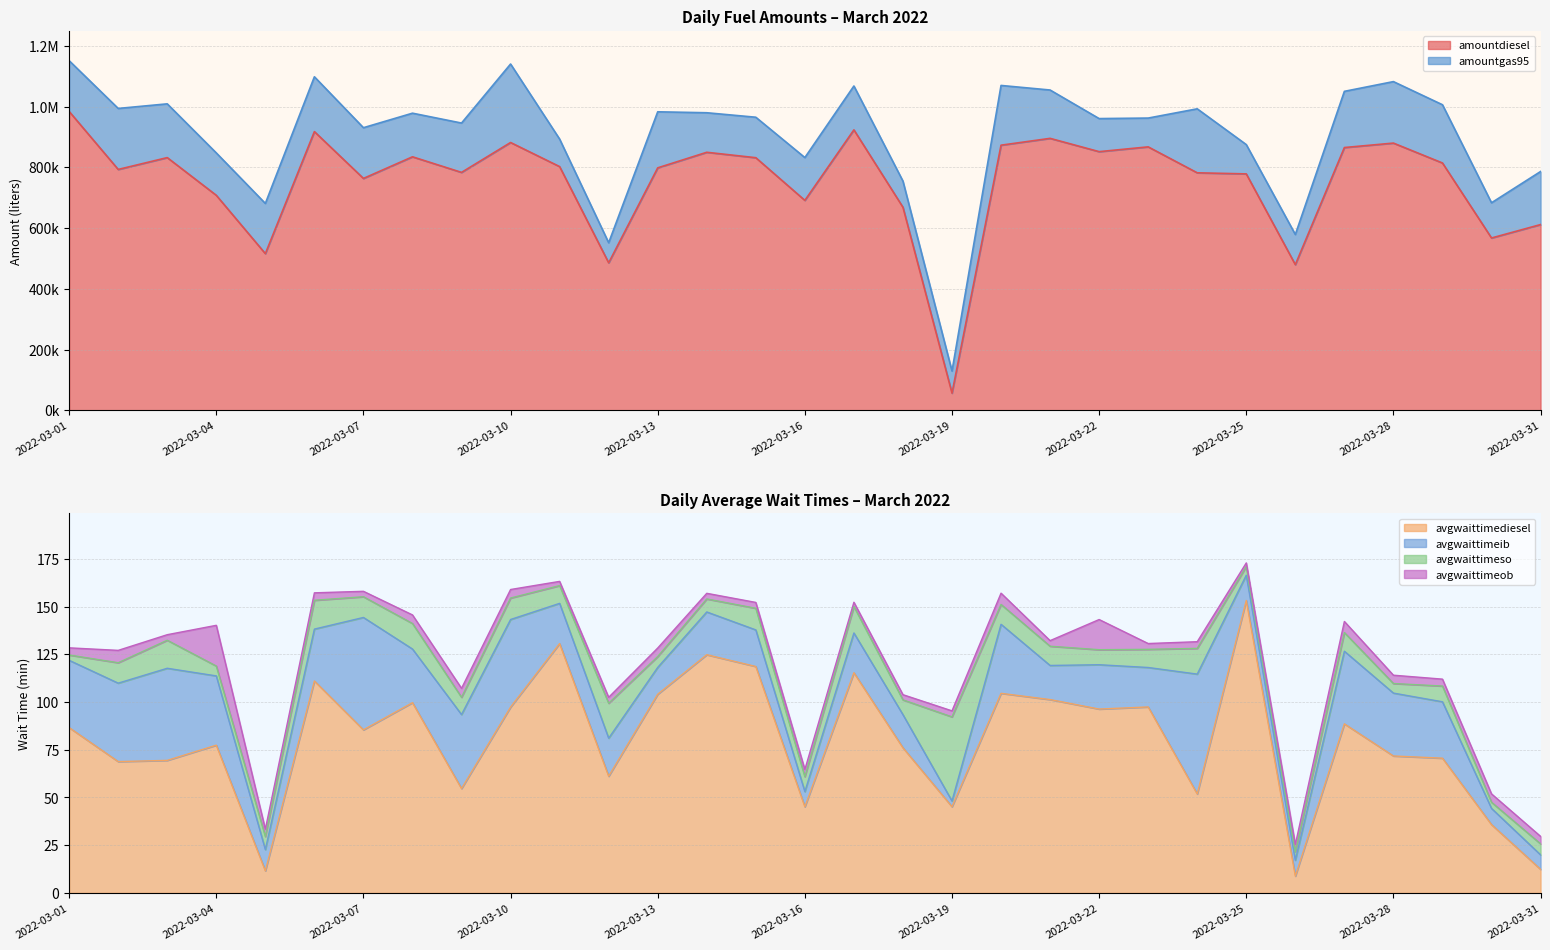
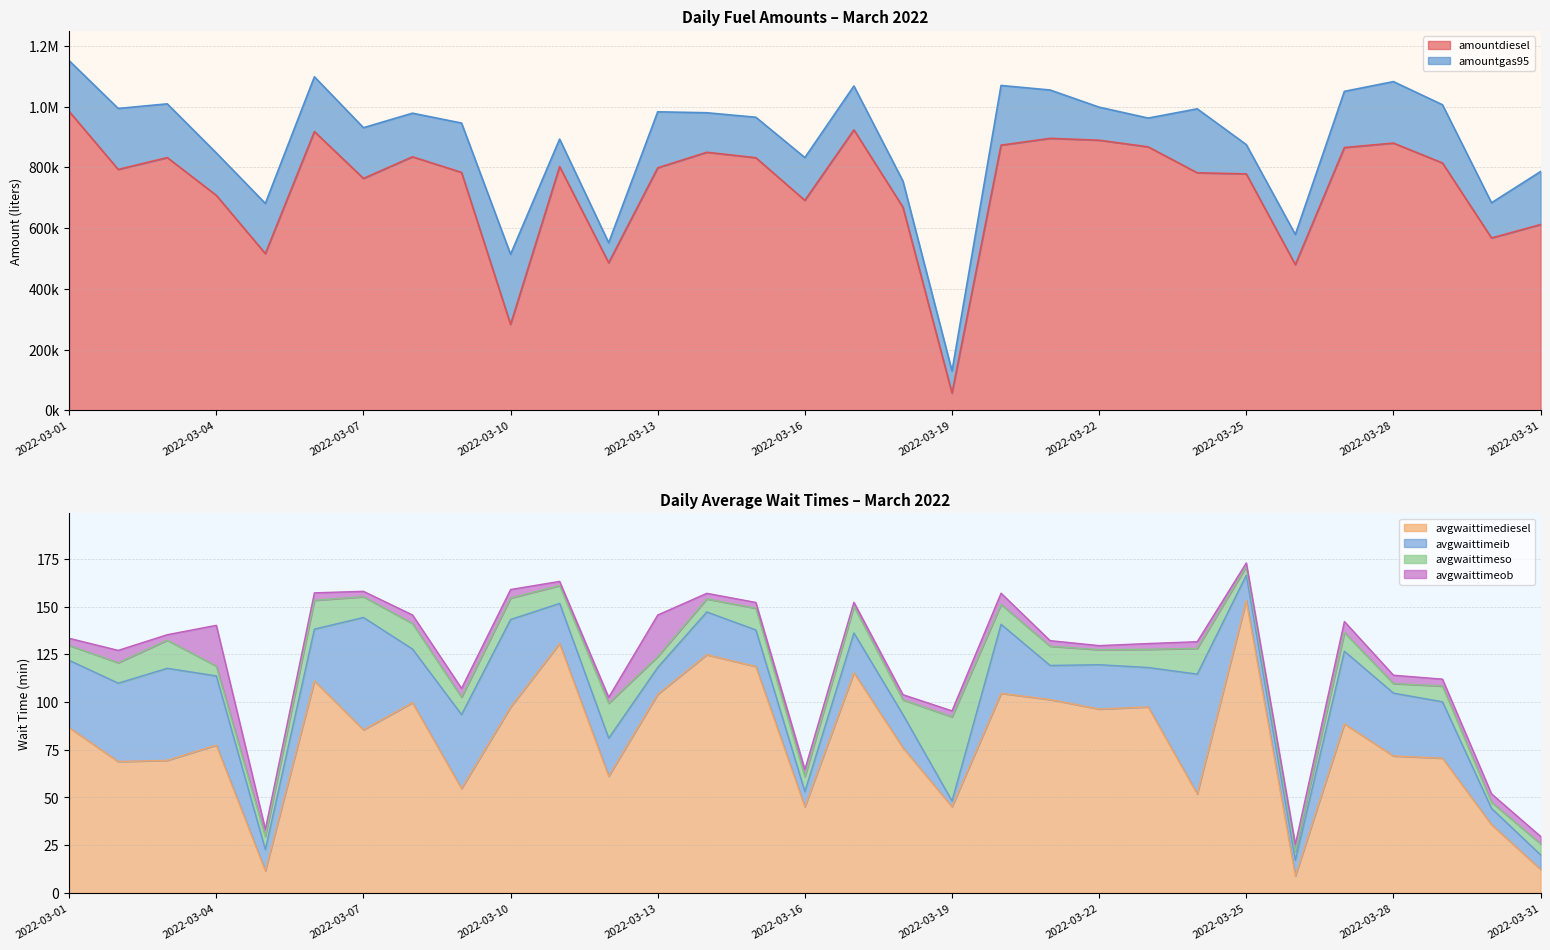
Daily Fuel Amounts – March 2022, amountdiesel, 2022-03-10: 880000 -> 280000
Daily Fuel Amounts – March 2022, amountgas95, 2022-03-10: 260000 -> 230000
Daily Fuel Amounts – March 2022, amountdiesel, 2022-03-22: 850000 -> 890000
Daily Average Wait Times – March 2022, avgwaittimeso, 2022-03-01: 3 -> 8
Daily Average Wait Times – March 2022, avgwaittimeob, 2022-03-13: 4 -> 22
Daily Average Wait Times – March 2022, avgwaittimeob, 2022-03-22: 16 -> 2
